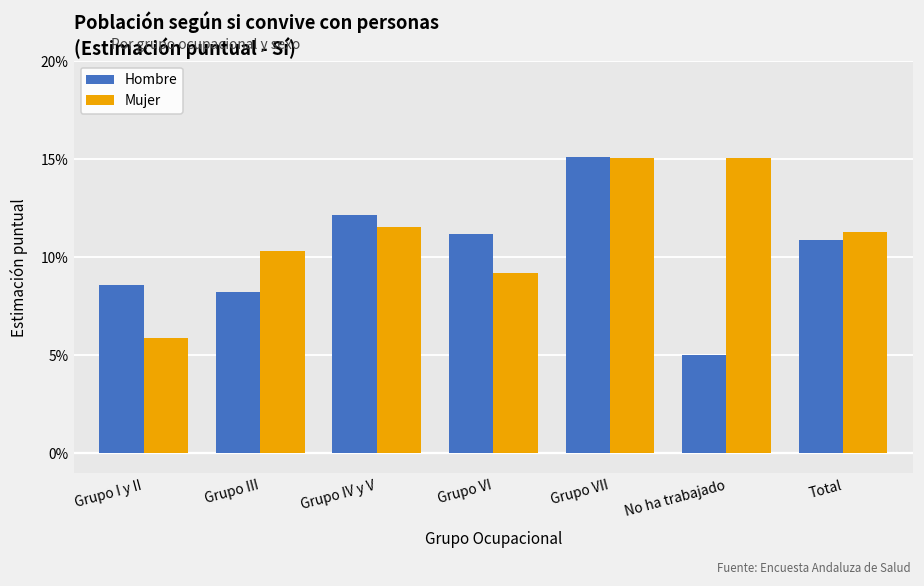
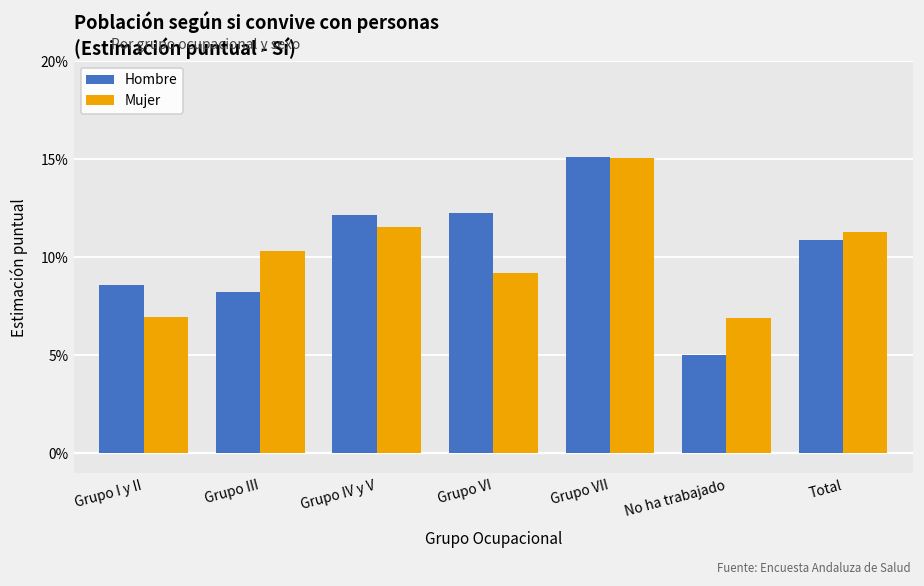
Mujer, Grupo I y II: 5.9% -> 7.0%
Hombre, Grupo VI: 11.2% -> 12.2%
Mujer, No ha trabajado: 15.0% -> 6.9%
